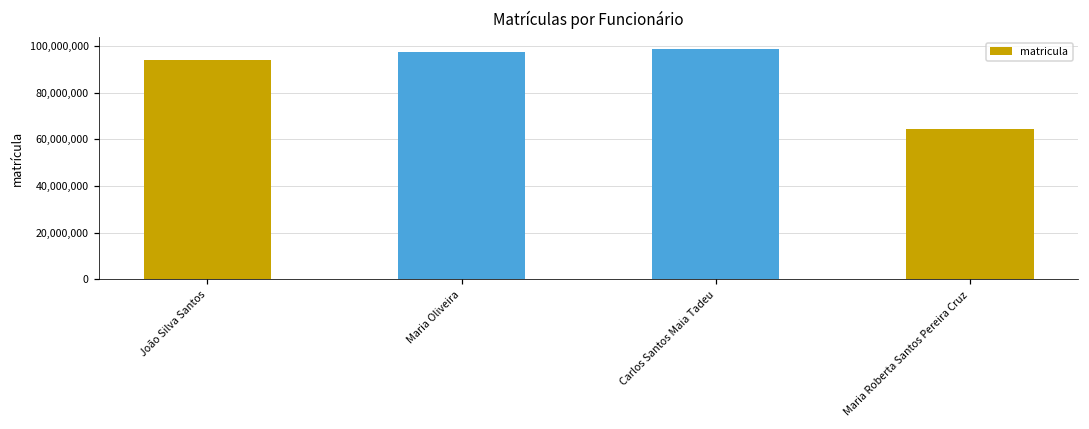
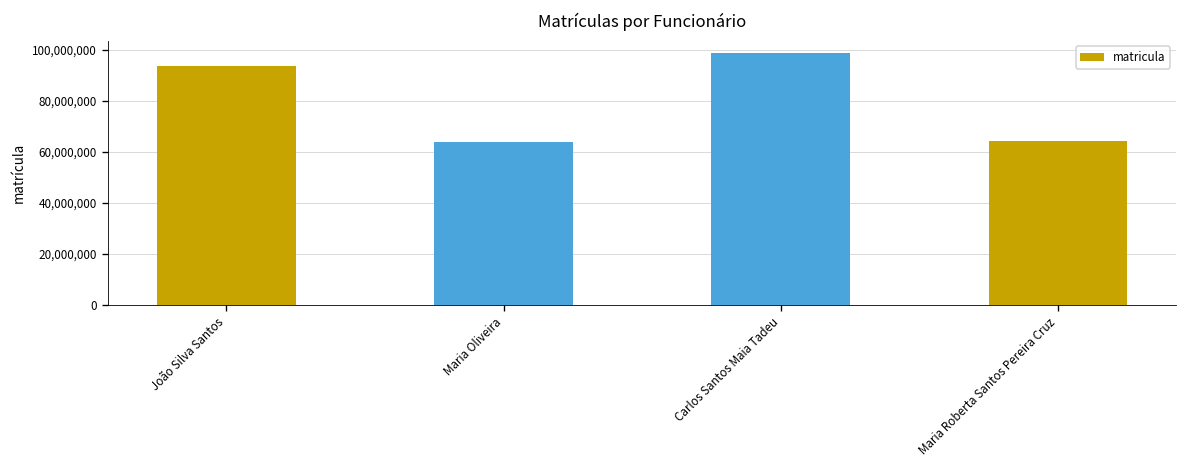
Maria Oliveira: 98,000,000 -> 64,000,000
